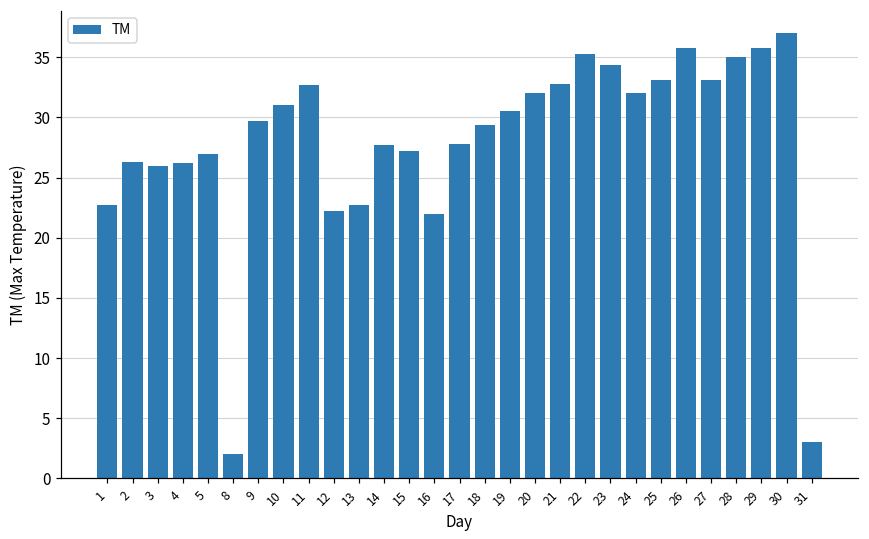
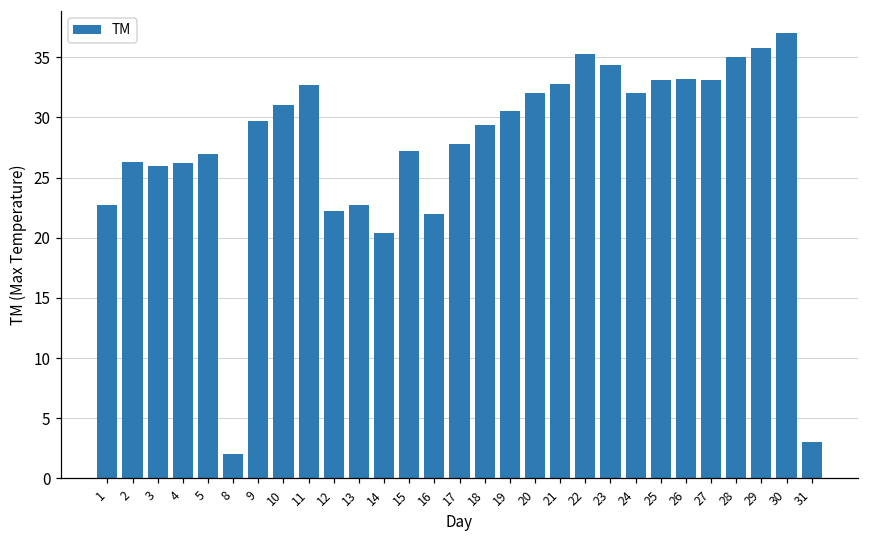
14: 27.7 -> 20.4
26: 35.8 -> 33.2
